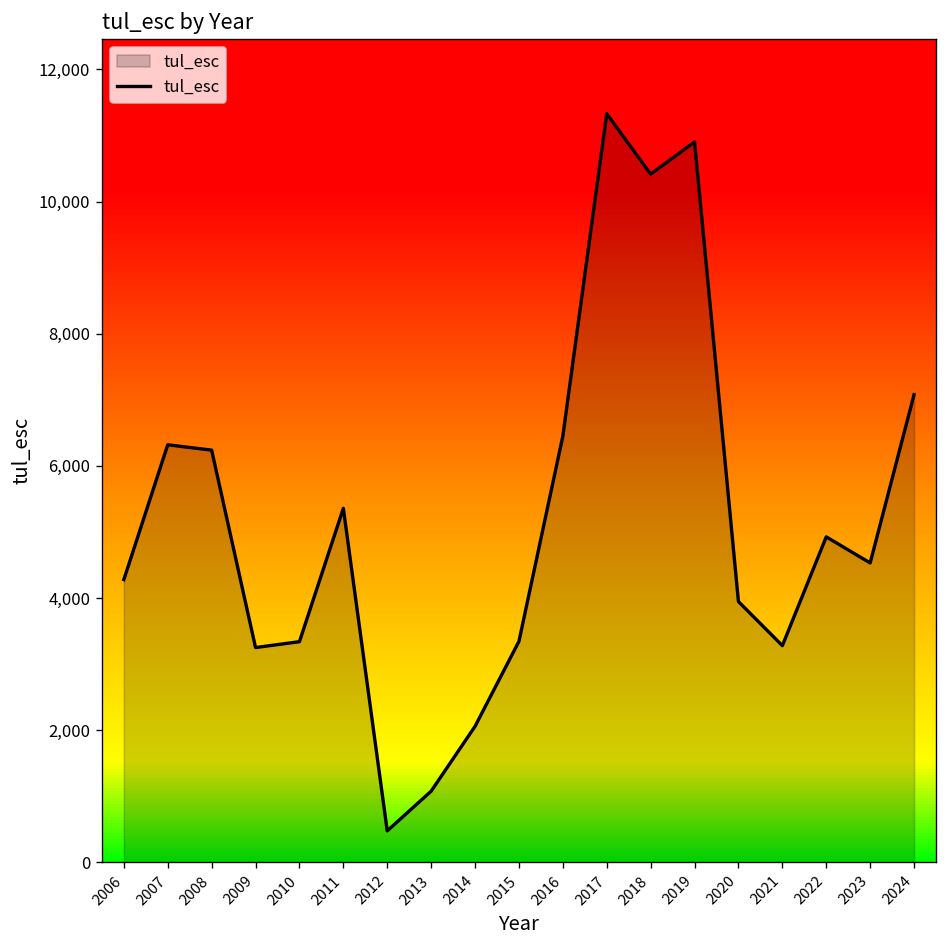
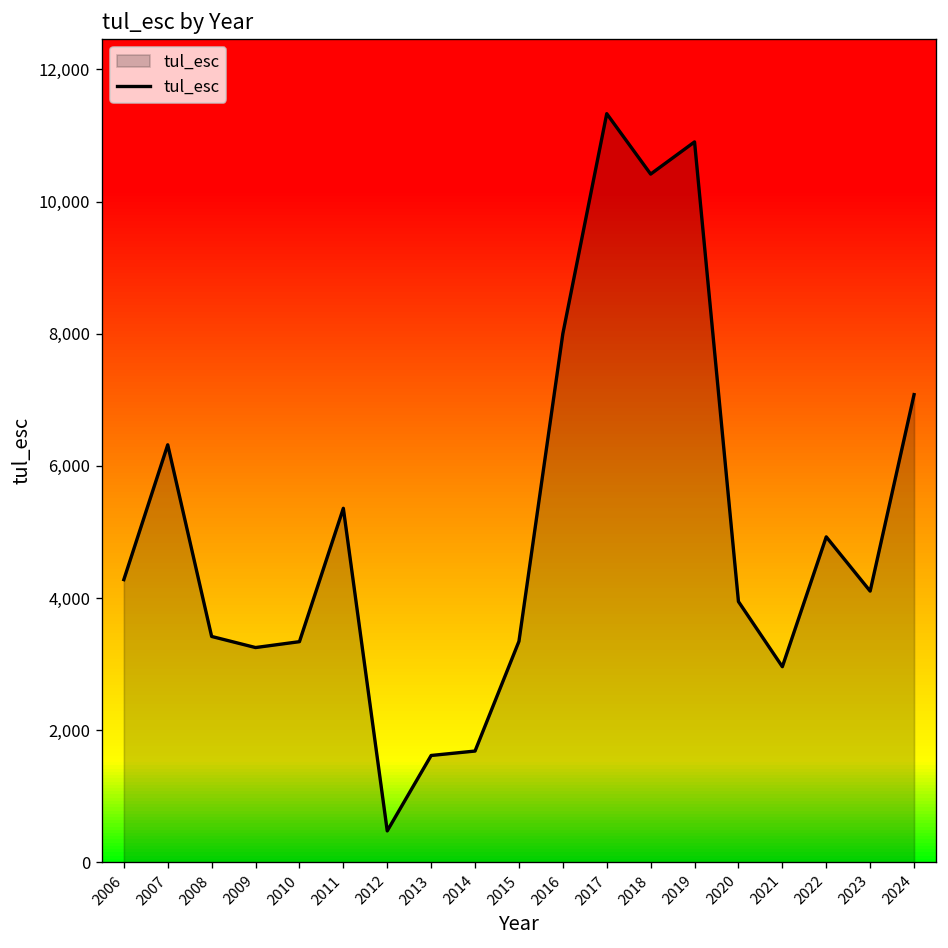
2008: 6,200 -> 3,400
2013: 1,100 -> 1,600
2014: 2,100 -> 1,700
2016: 6,500 -> 8,000
2021: 3,300 -> 3,000
2023: 4,500 -> 4,100
